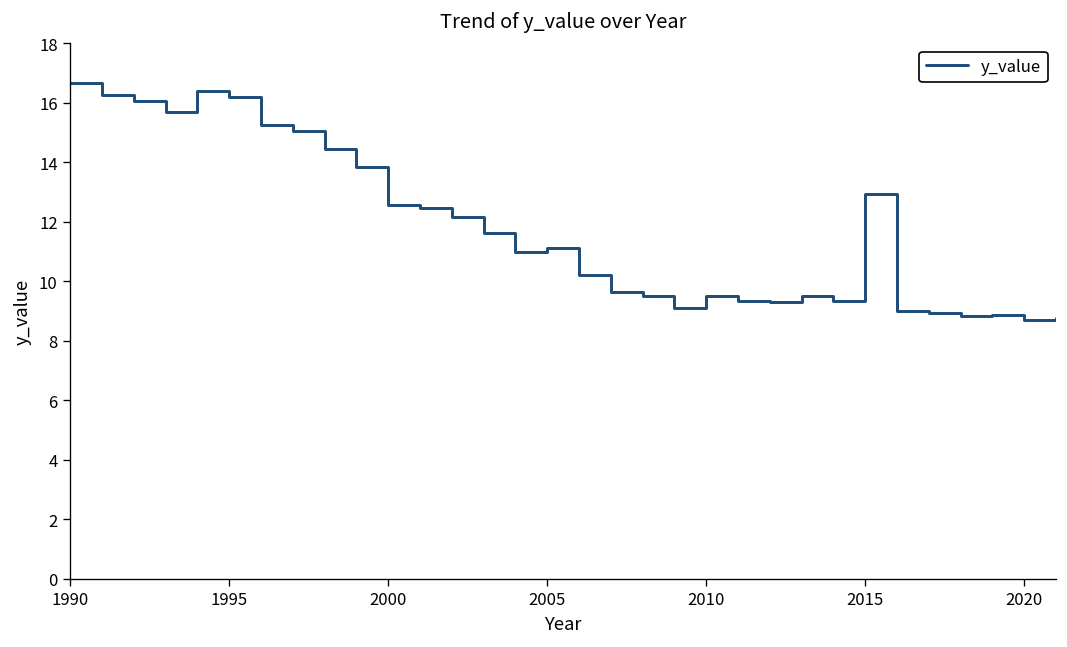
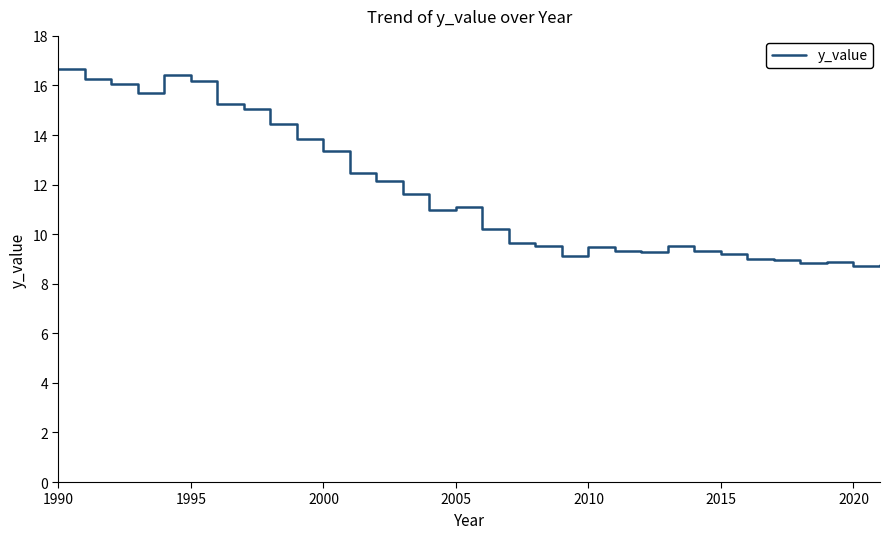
2000: 12.6 -> 13.3
2015: 12.9 -> 9.2
